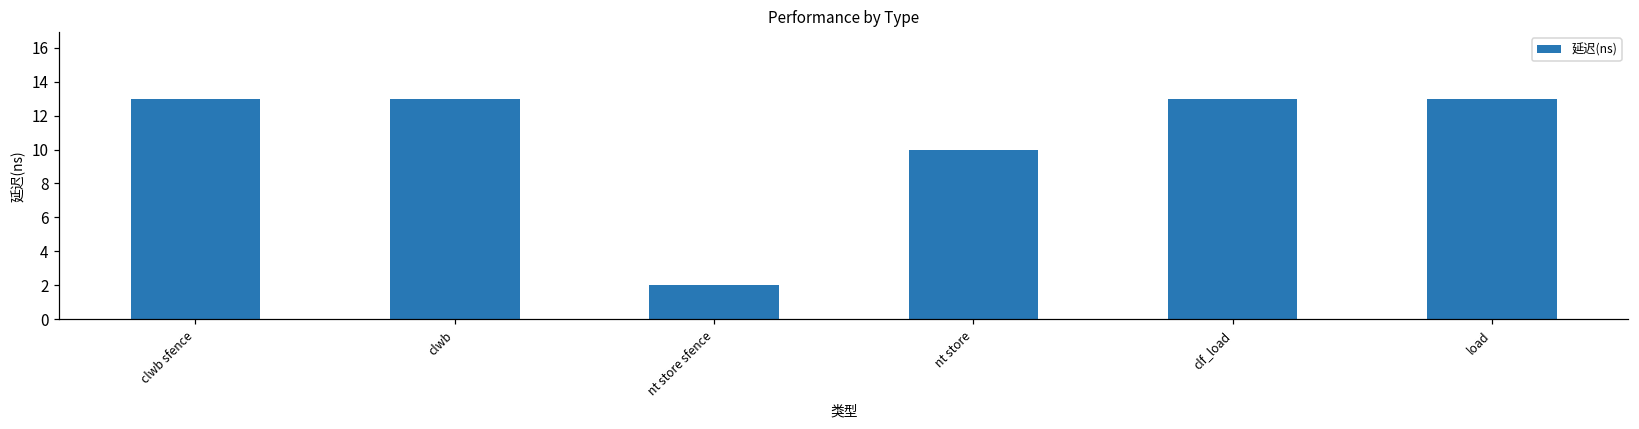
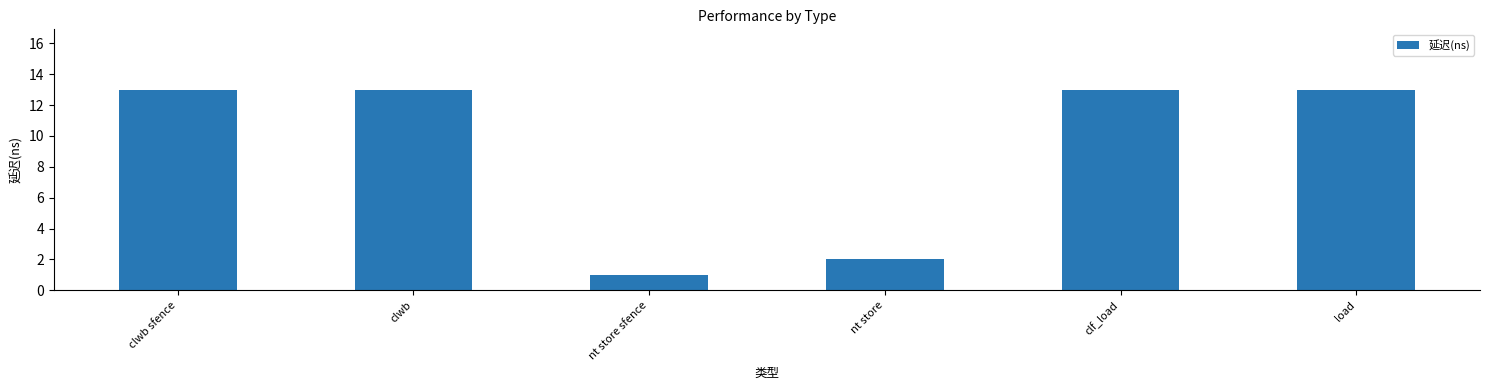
nt store sfence: 2 -> 1
nt store: 10 -> 2
